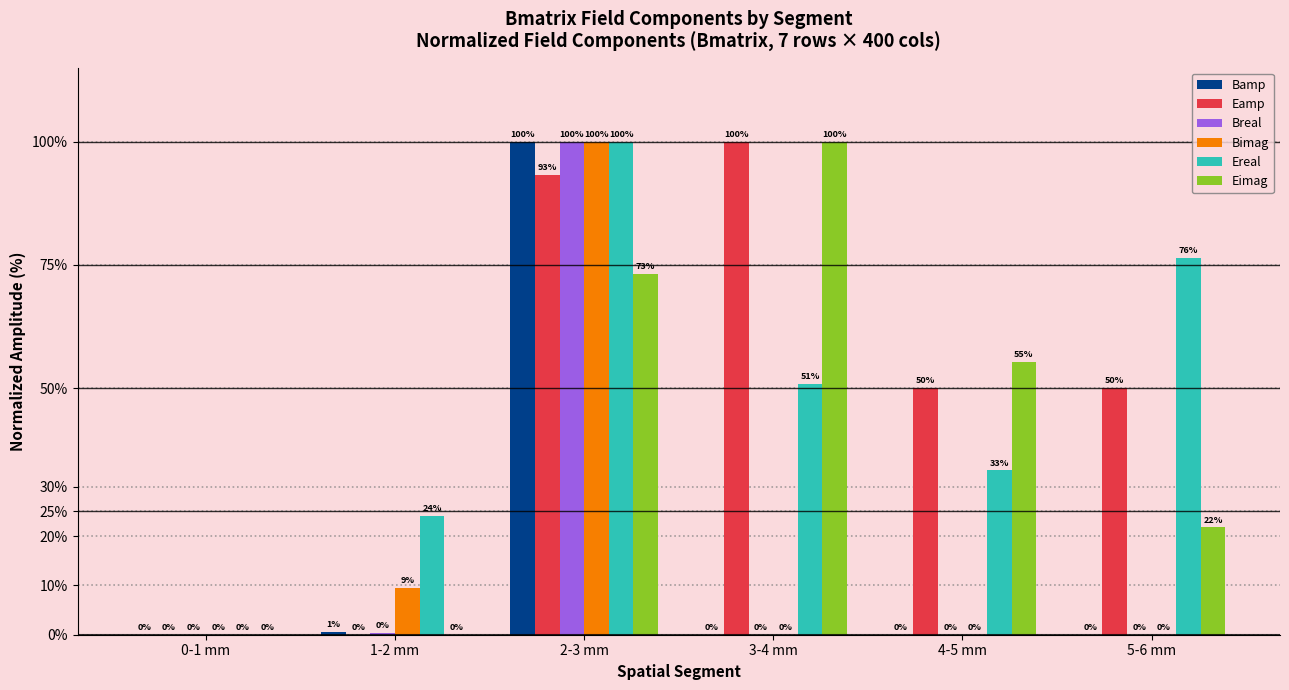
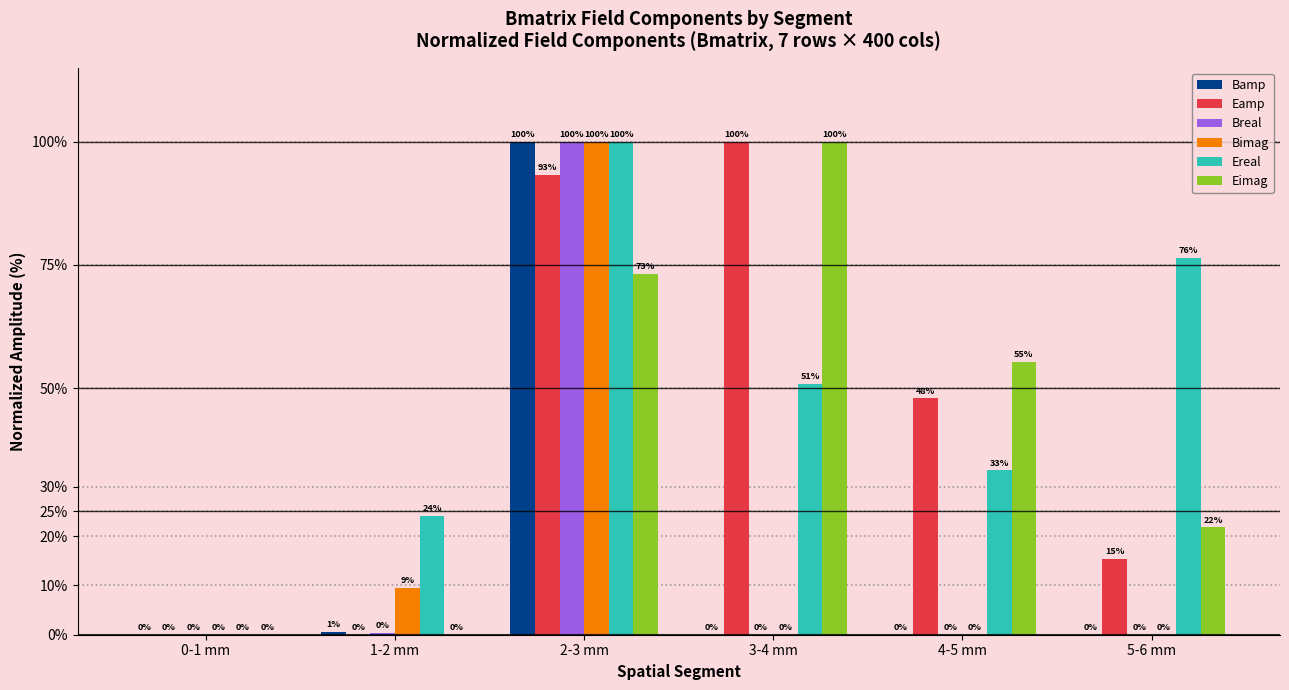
Eamp, 4-5 mm: 50% -> 48%
Eamp, 5-6 mm: 50% -> 15%
